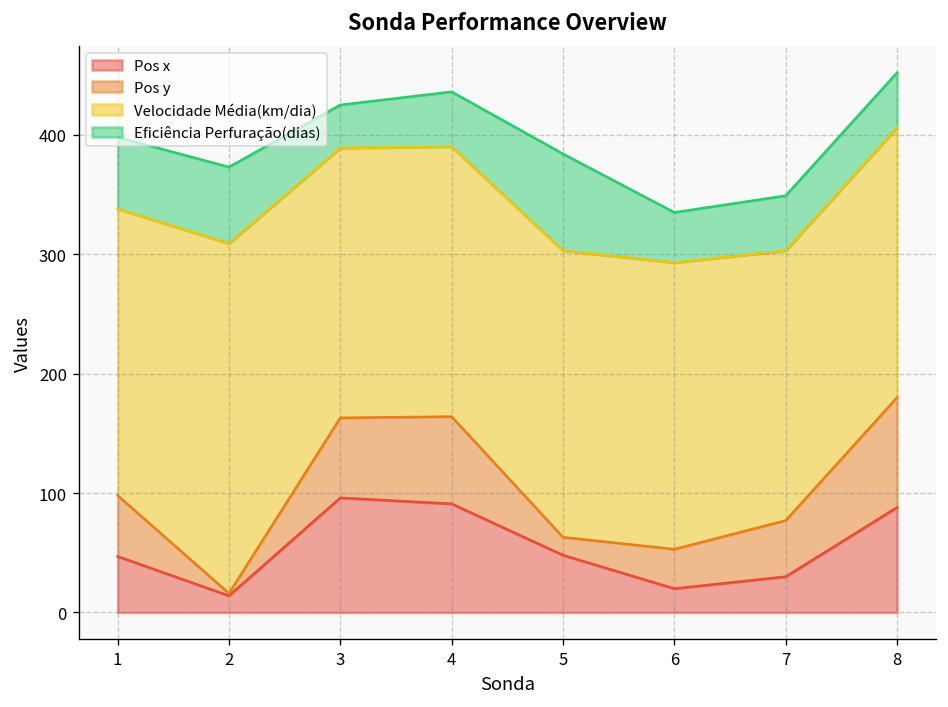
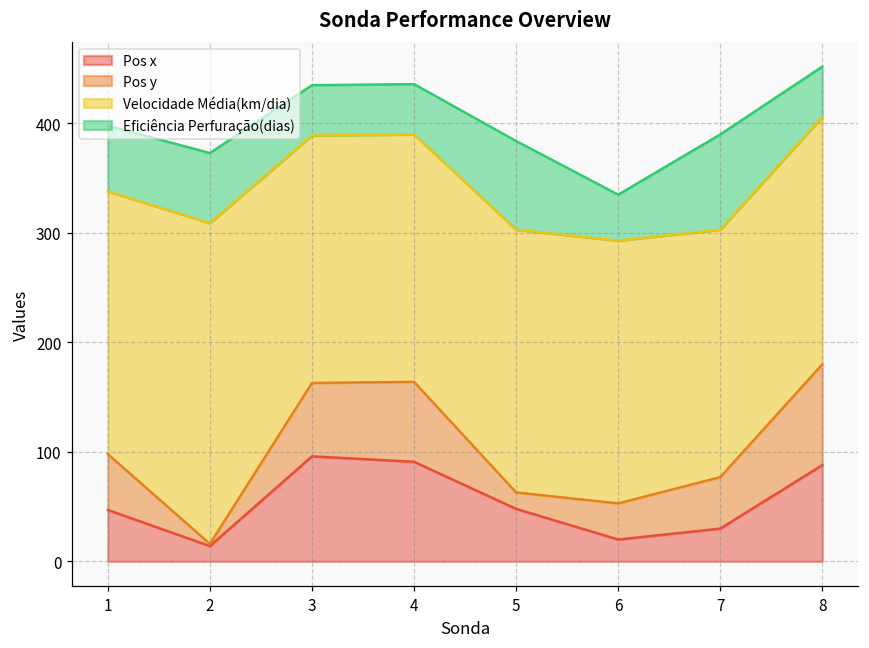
Eficiência Perfuração(dias), 3: 40 -> 50
Eficiência Perfuração(dias), 7: 50 -> 90
